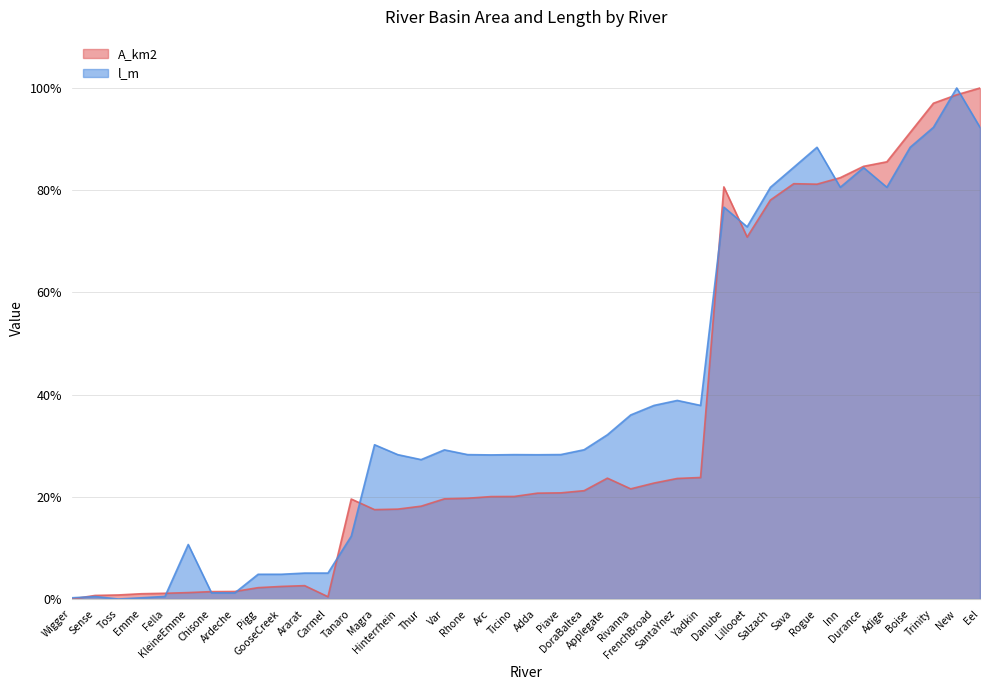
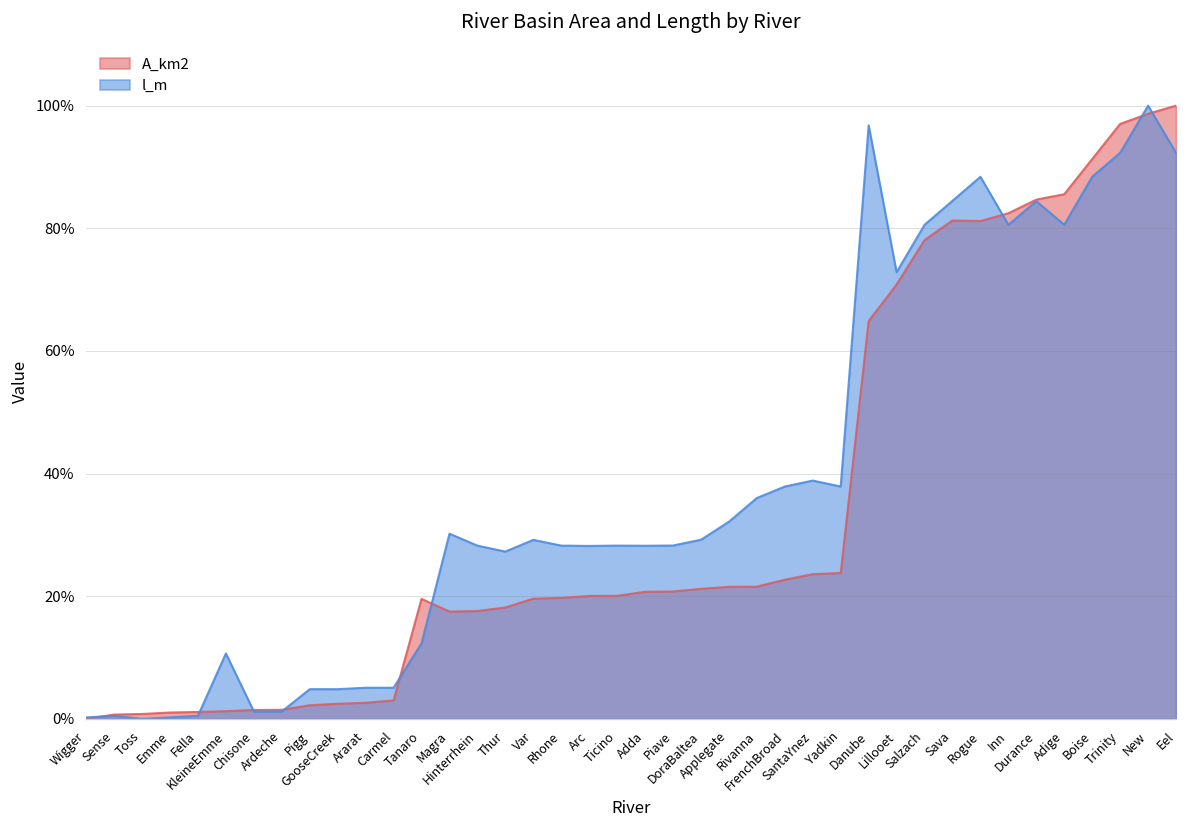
A_km2, Carmel: 0% -> 3%
A_km2, Applegate: 24% -> 22%
A_km2, Danube: 81% -> 65%
l_m, Danube: 77% -> 97%
